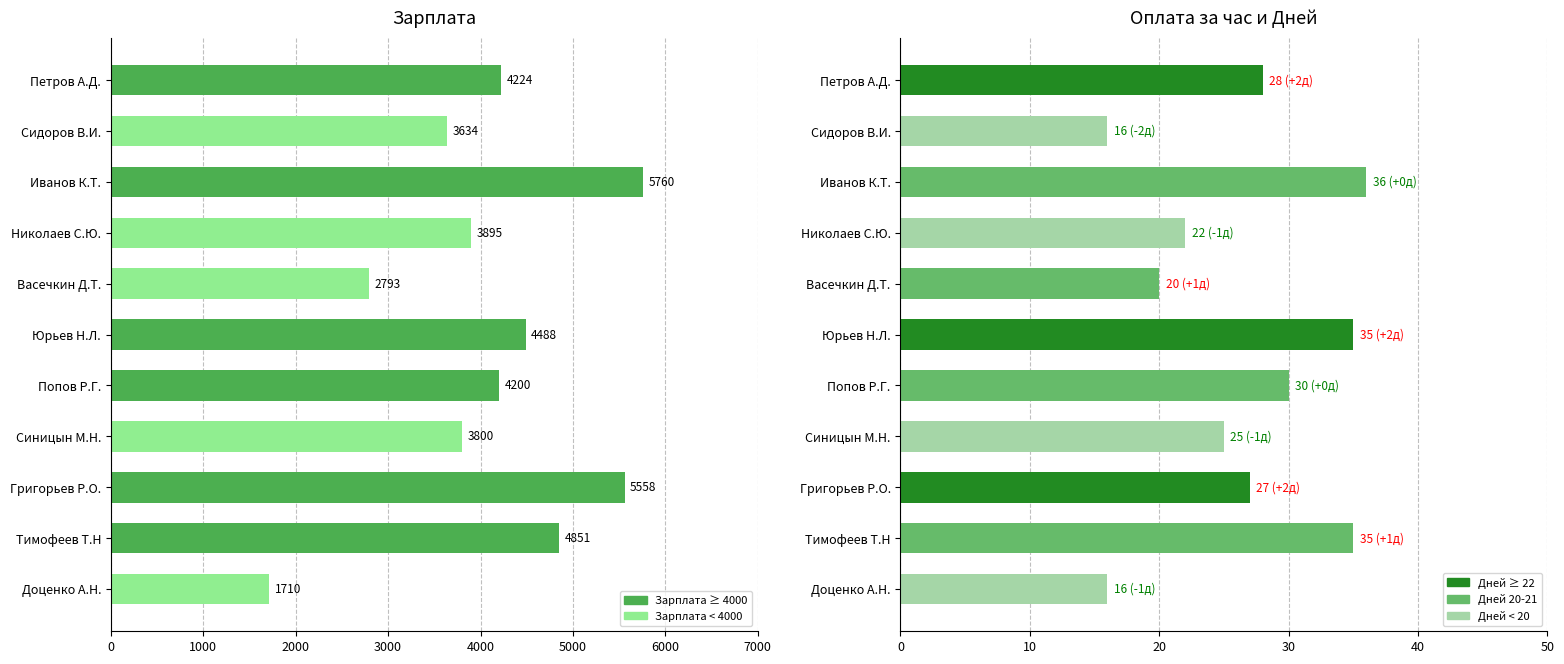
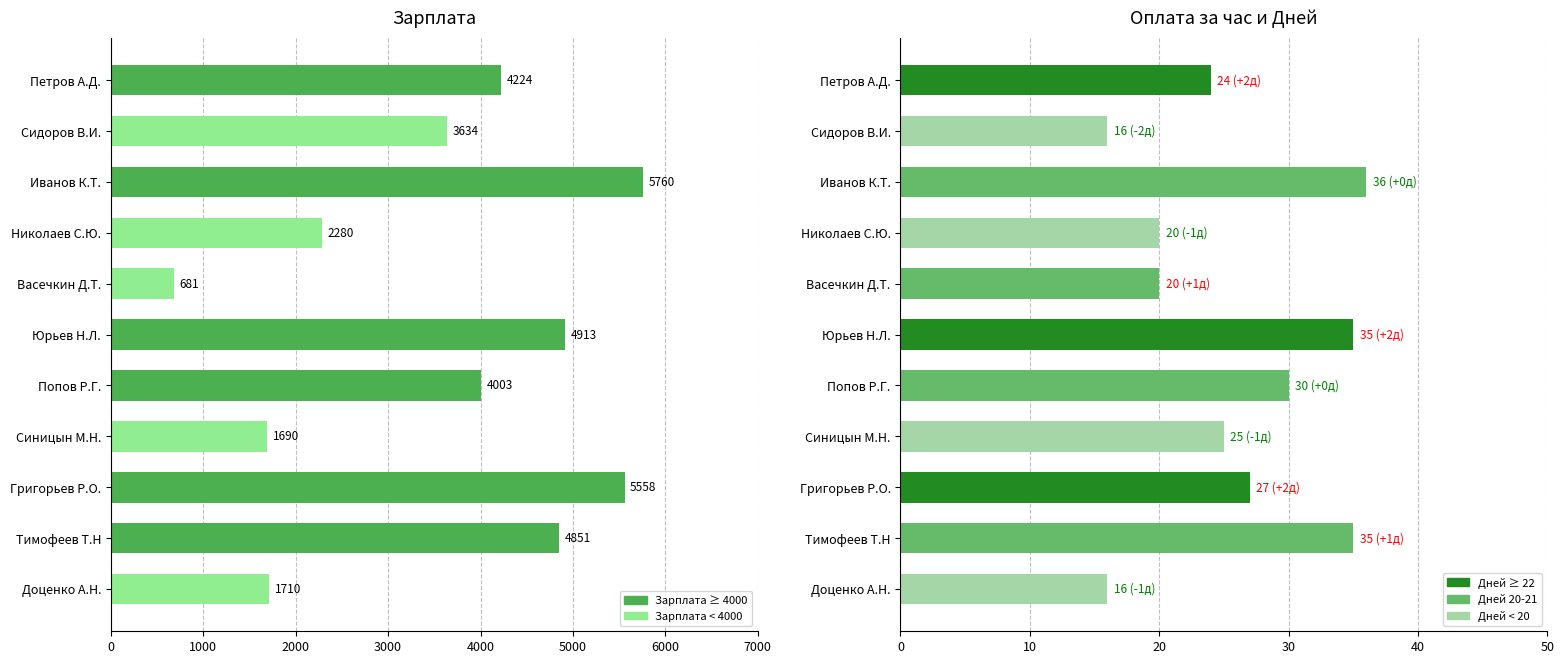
Зарплата, Николаев С.Ю.: 3895 -> 2280
Зарплата, Васечкин Д.Т.: 2793 -> 681
Зарплата, Юрьев Н.Л.: 4488 -> 4913
Зарплата, Попов Р.Г.: 4200 -> 4003
Зарплата, Синицын М.Н.: 3800 -> 1690
Оплата за час и Дней, Петров А.Д.: 28 -> 24
Оплата за час и Дней, Николаев С.Ю.: 22 -> 20
